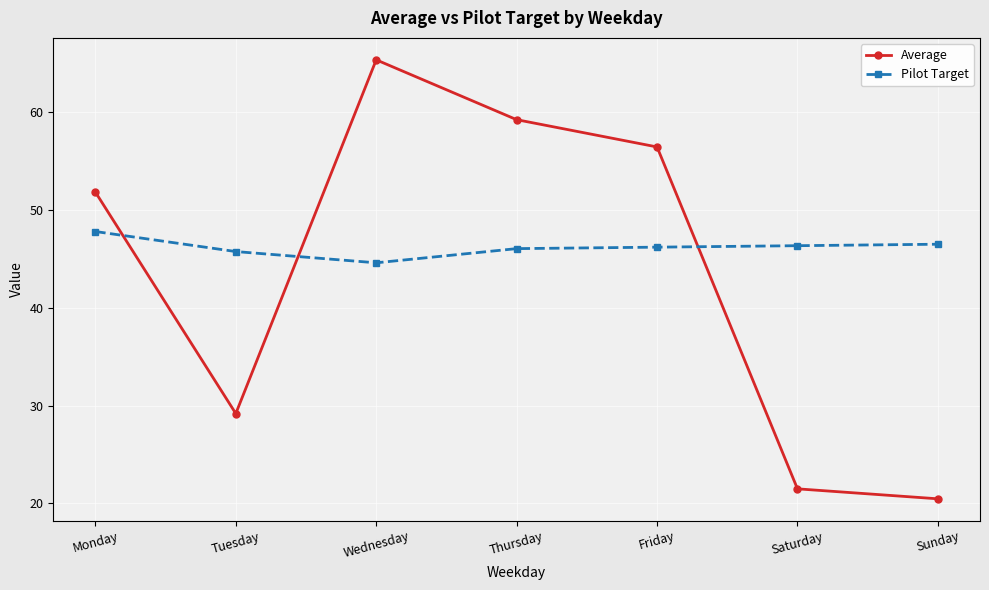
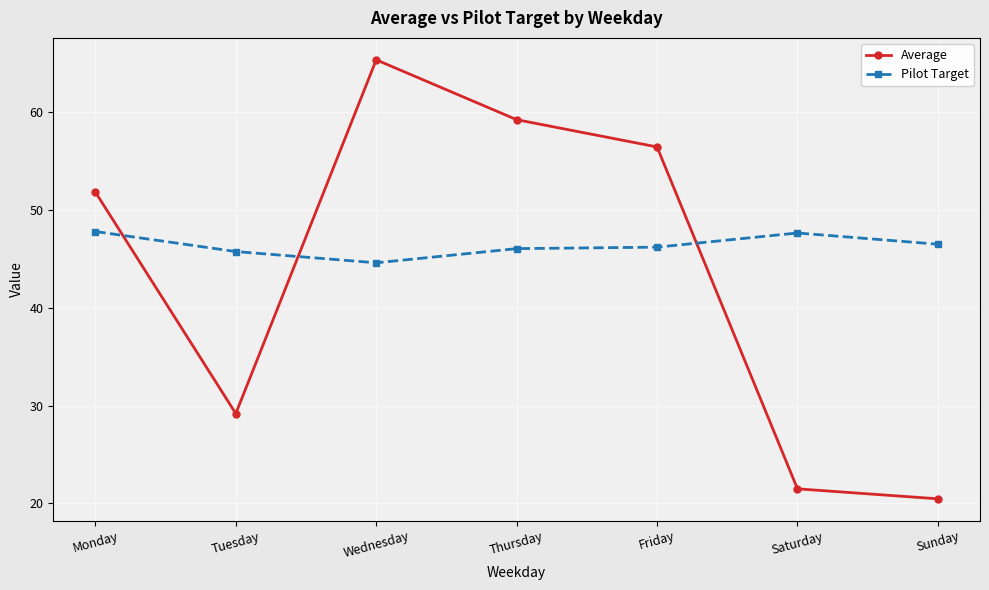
Pilot Target, Saturday: 46 -> 48
